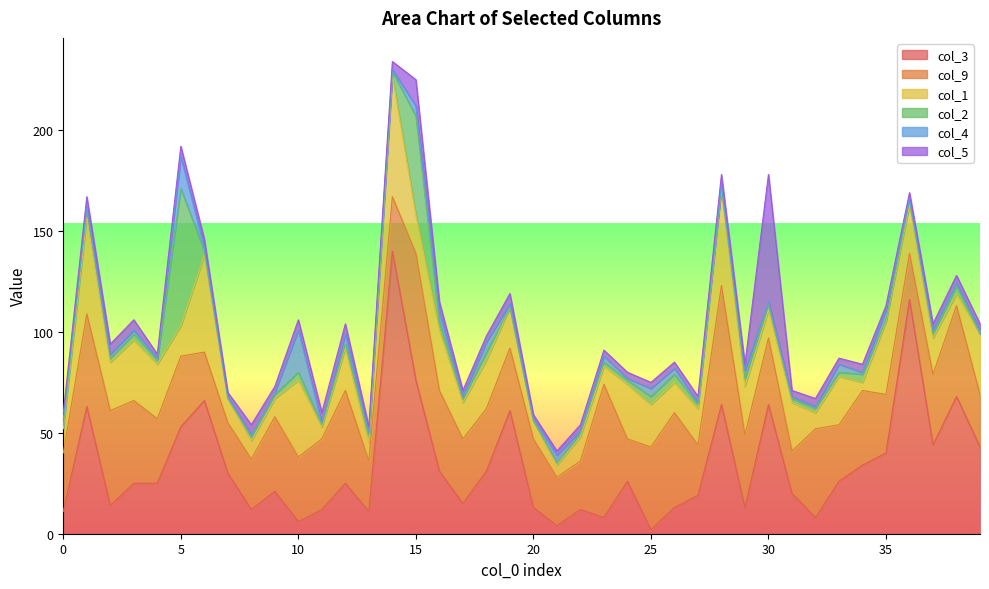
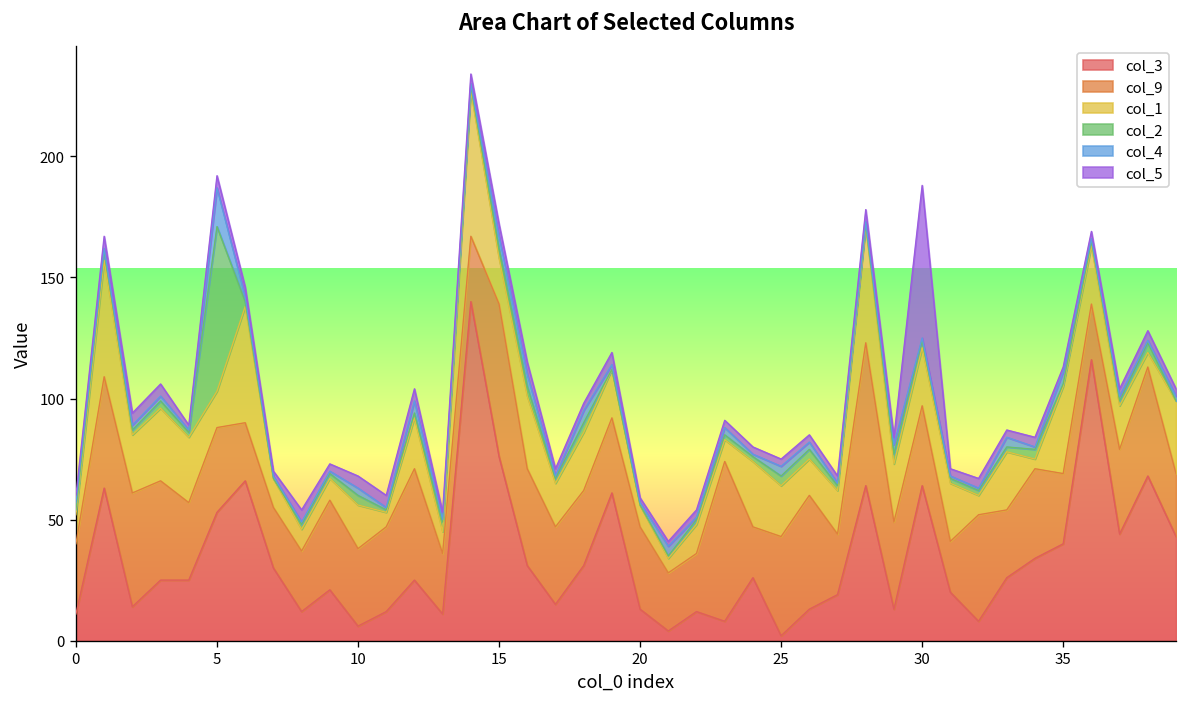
col_1, 10: 38 -> 18
col_4, 10: 21 -> 3
col_2, 15: 49 -> 4
col_5, 15: 13 -> 5
col_1, 30: 14 -> 24
